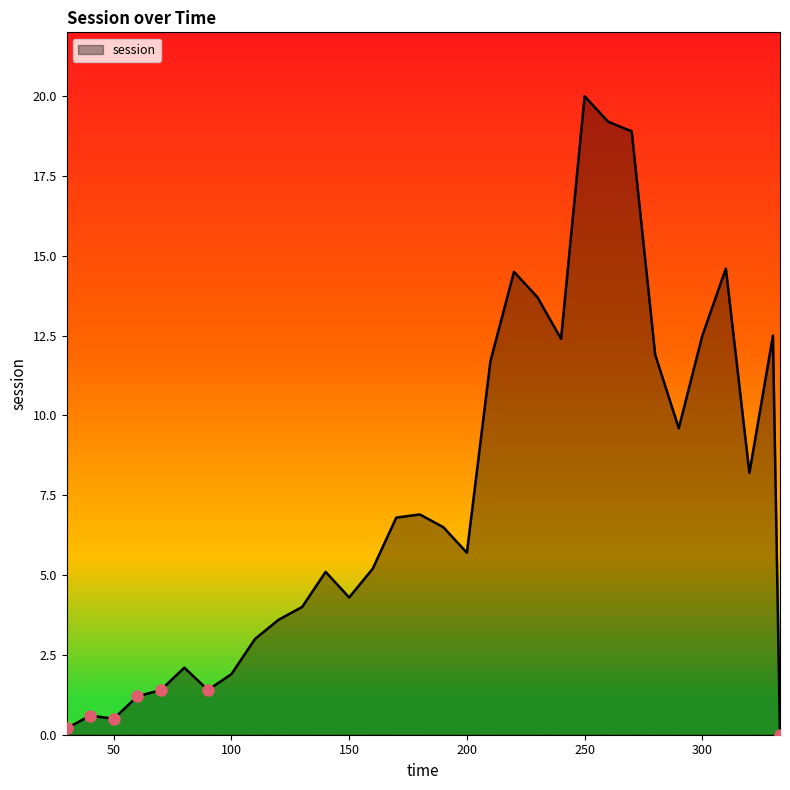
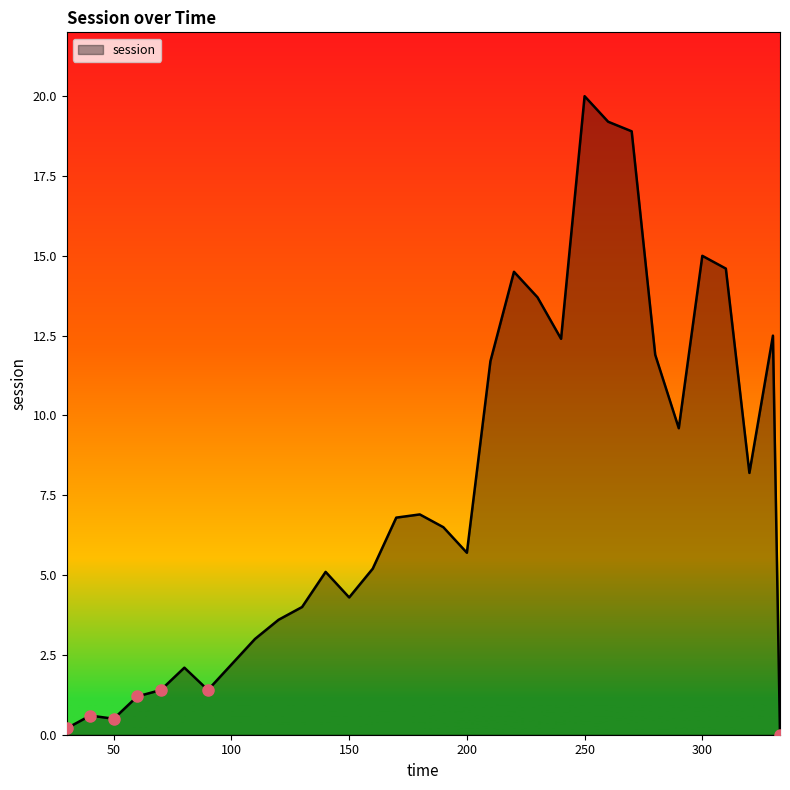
session, 100: 1.9 -> 2.2
session, 300: 12.5 -> 15.0
